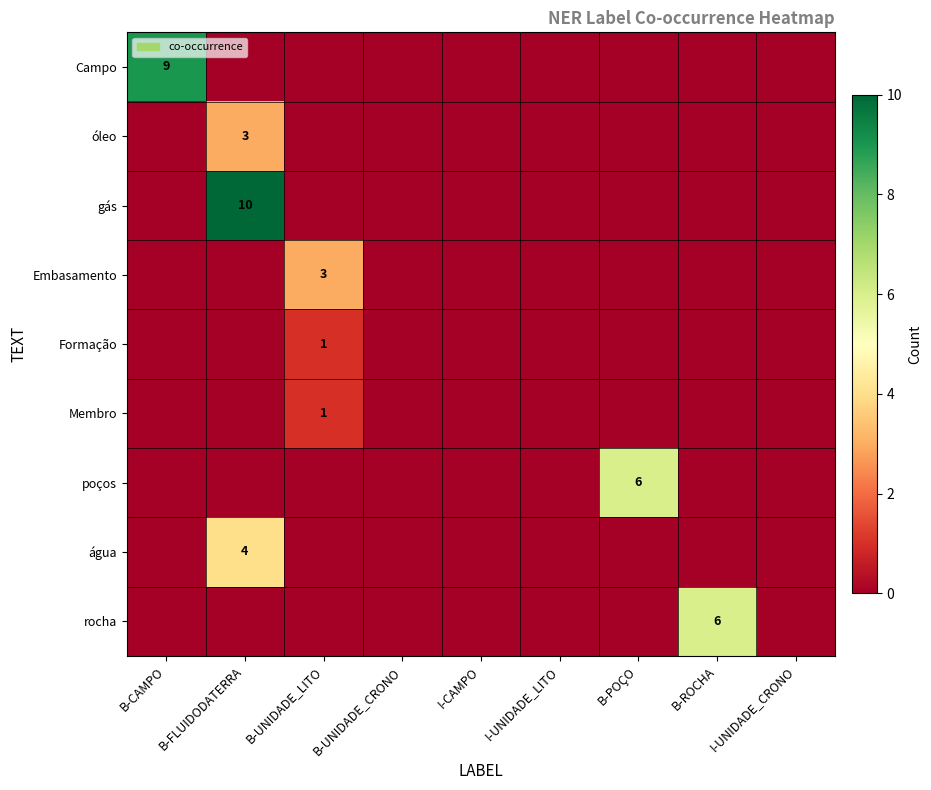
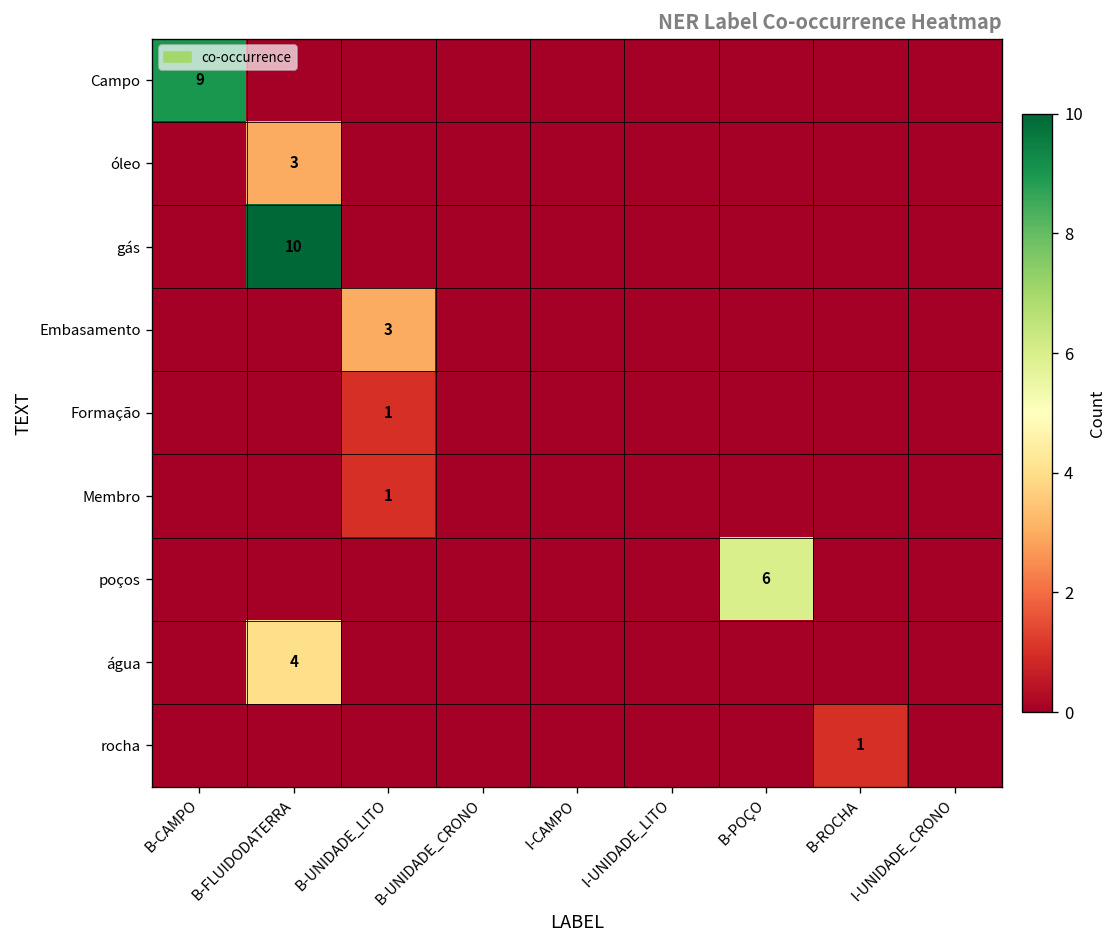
rocha, B-ROCHA: 6 -> 1
